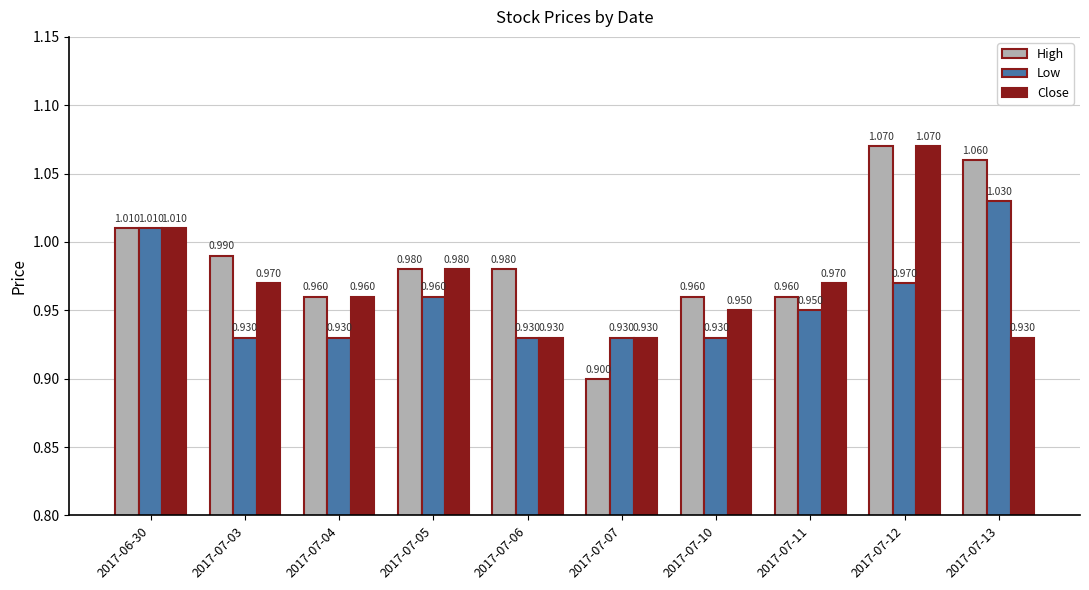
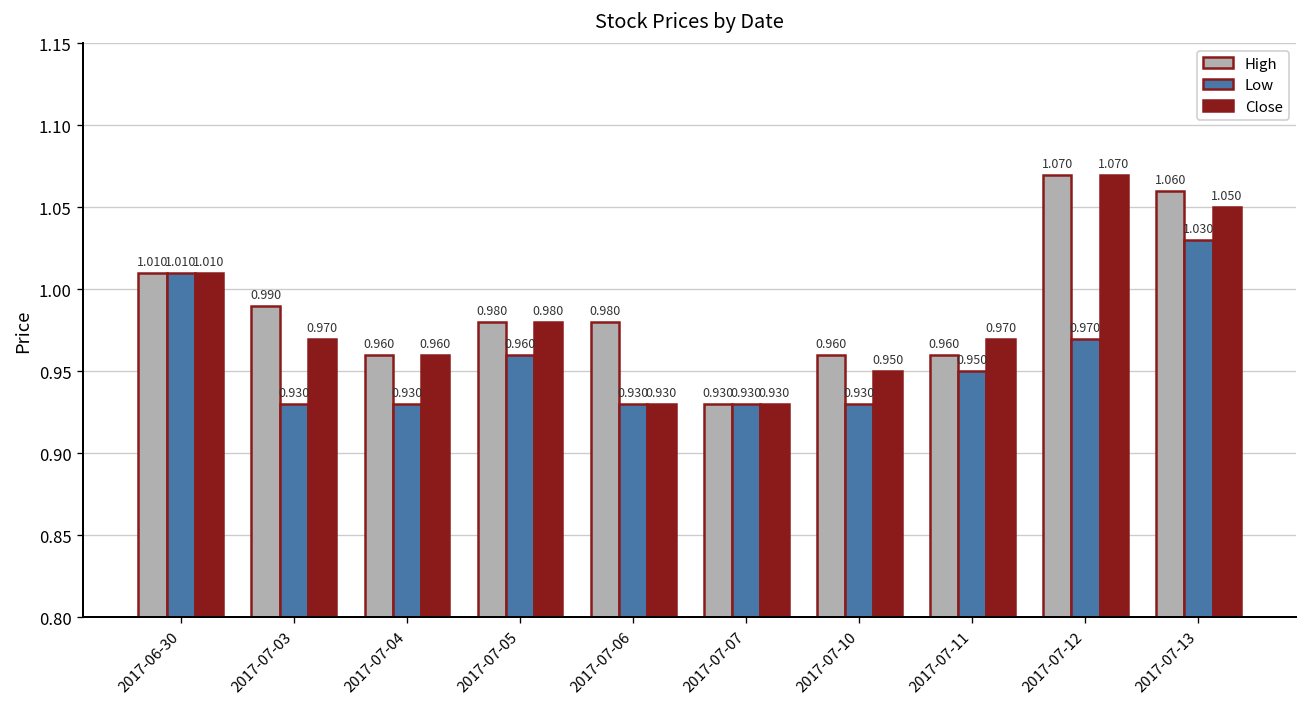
High, 2017-07-07: 0.900 -> 0.930
Close, 2017-07-13: 0.930 -> 1.050
